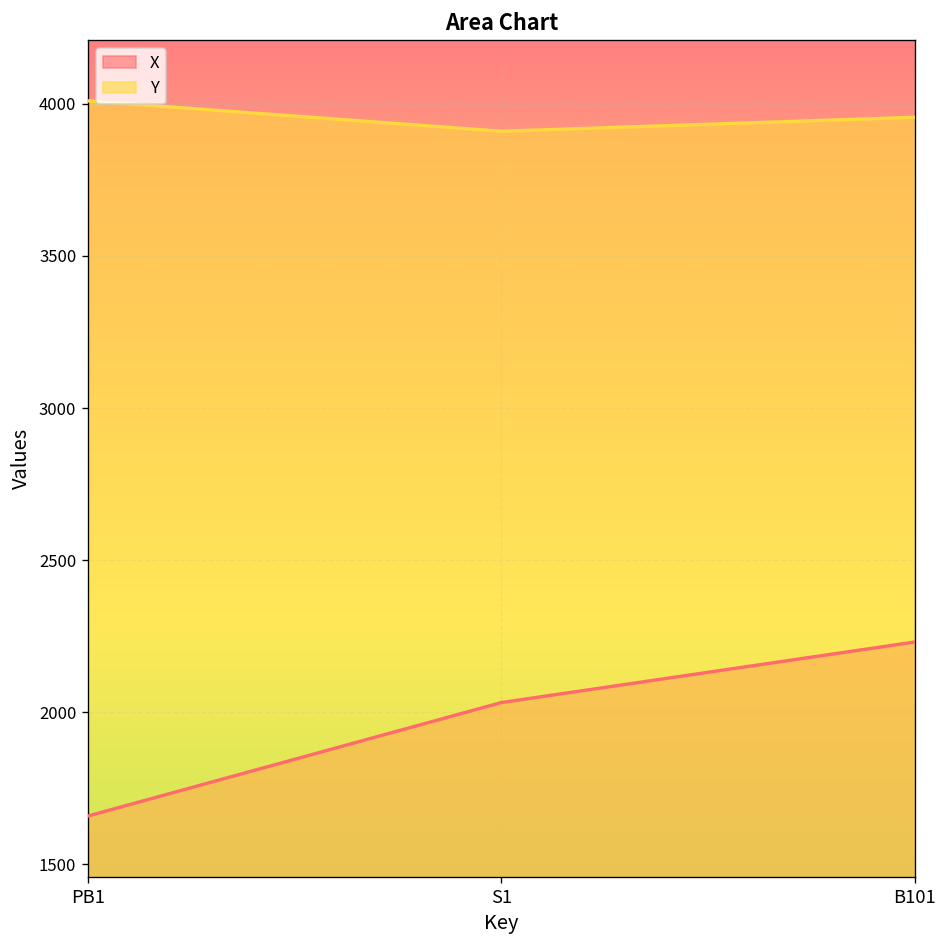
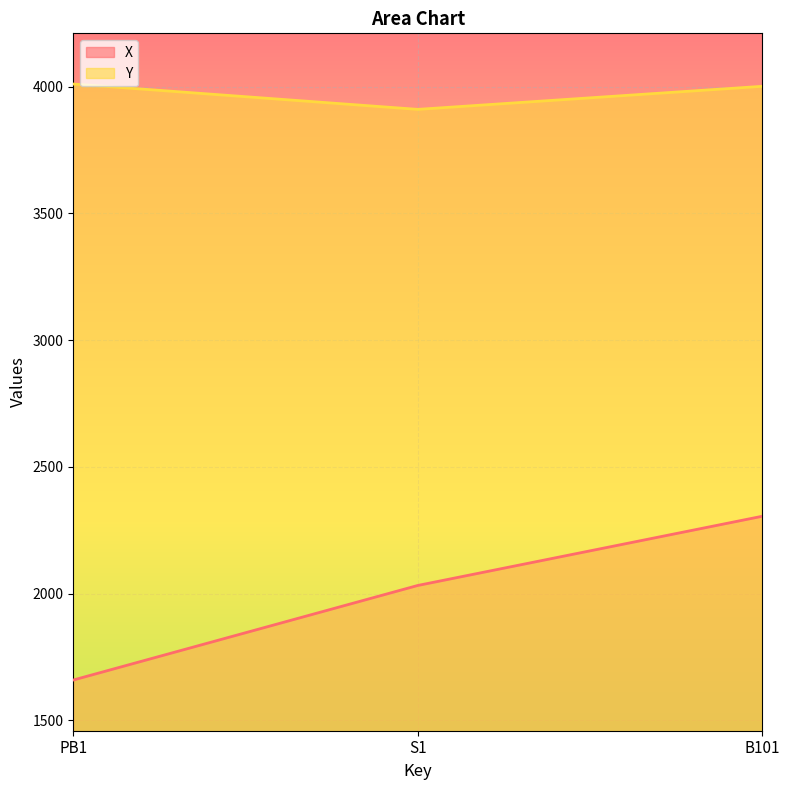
X, B101: 2230 -> 2310
Y, B101: 3960 -> 4000
